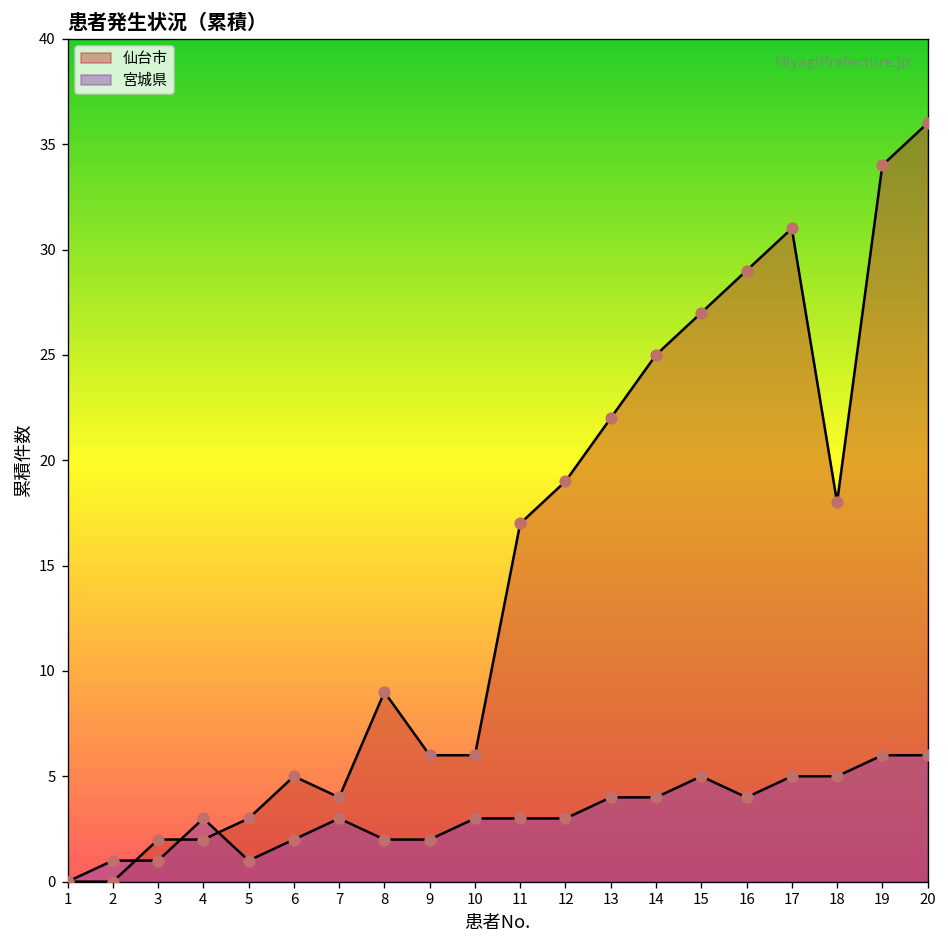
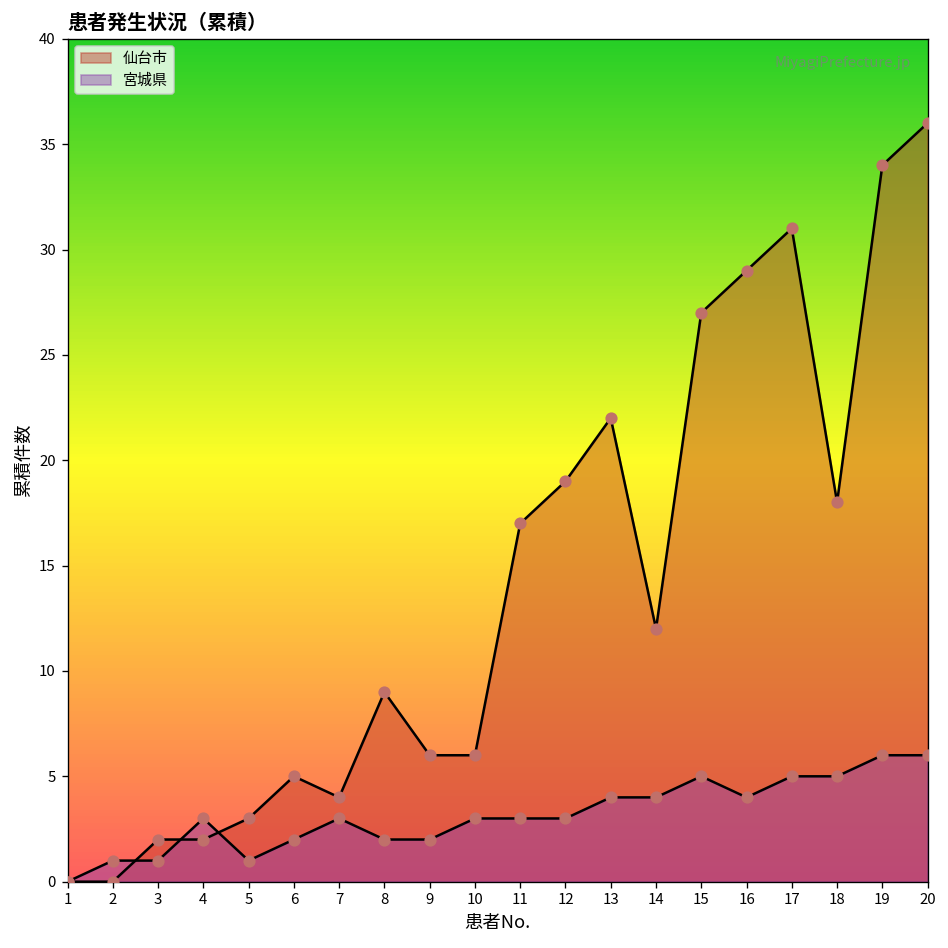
仙台市, 14: 25 -> 12
